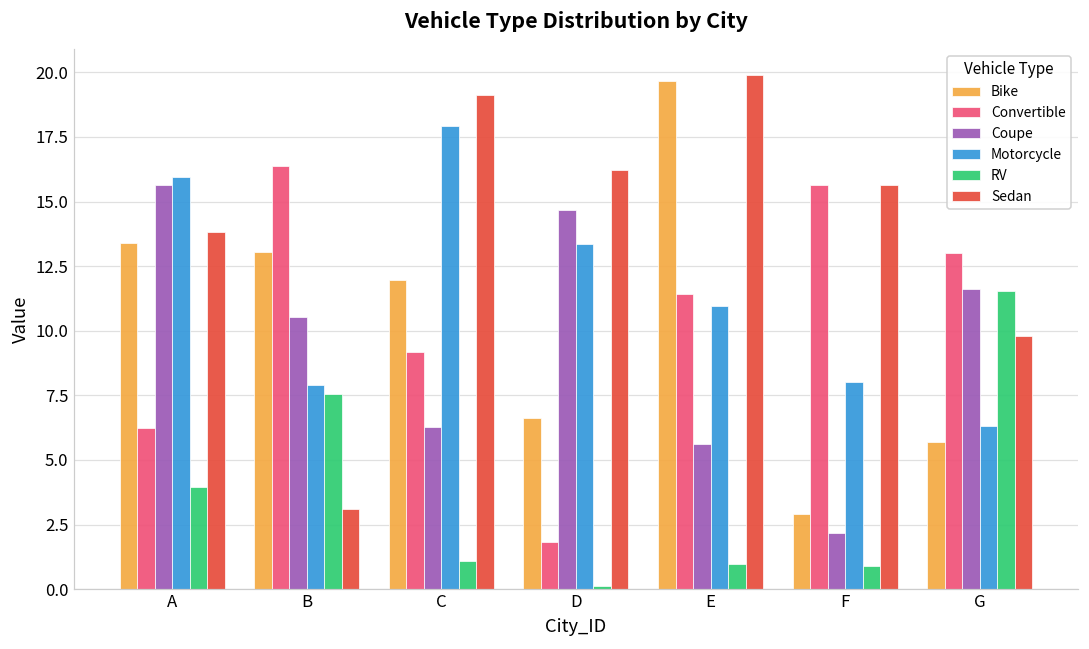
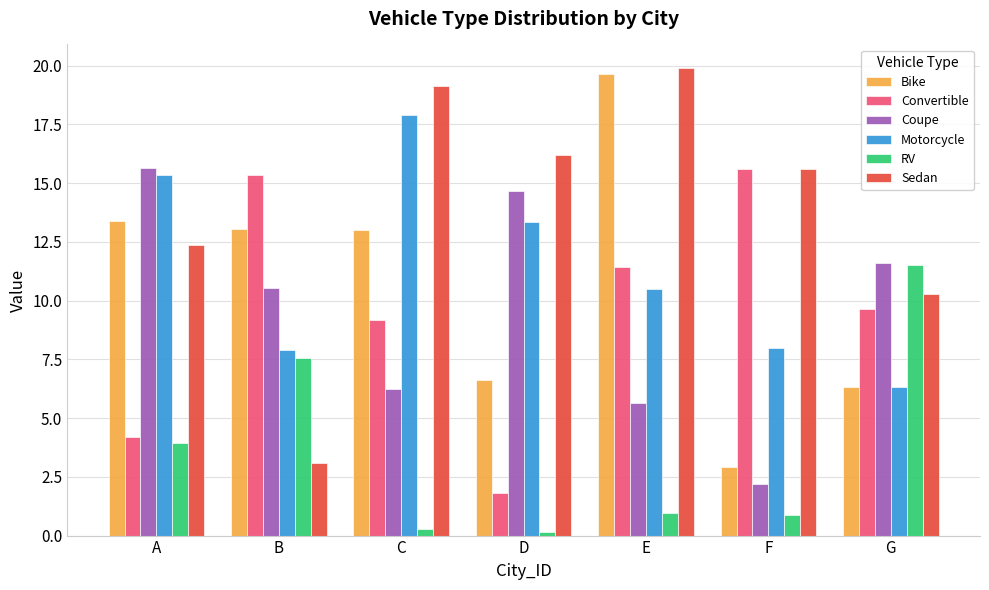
Convertible, A: 6.2 -> 4.2
Motorcycle, A: 16.0 -> 15.4
Sedan, A: 13.8 -> 12.4
Convertible, B: 16.4 -> 15.3
Bike, C: 12.0 -> 13.0
RV, C: 1.1 -> 0.3
Motorcycle, E: 11.0 -> 10.5
Bike, G: 5.7 -> 6.3
Convertible, G: 13.0 -> 9.7
Sedan, G: 9.8 -> 10.3
